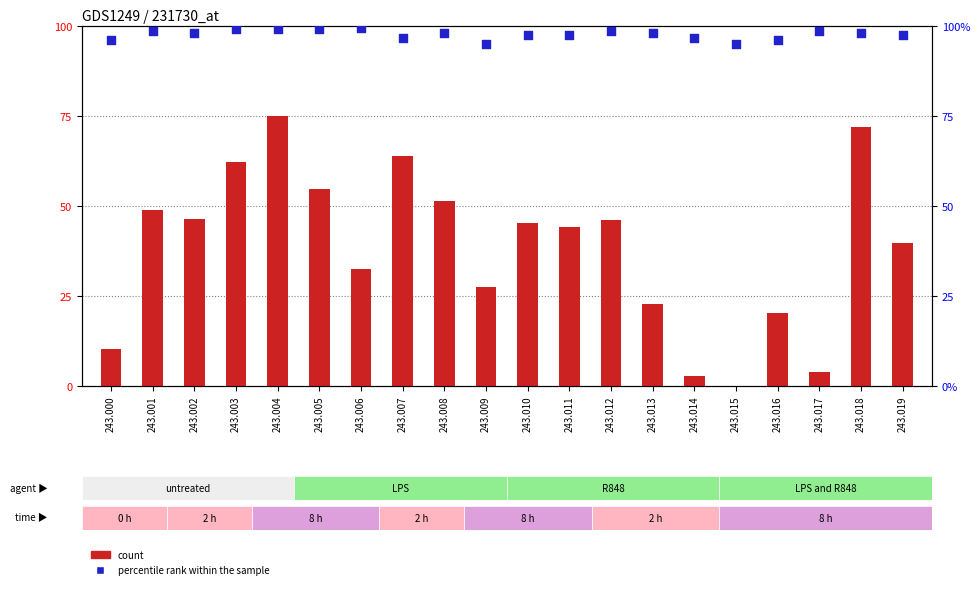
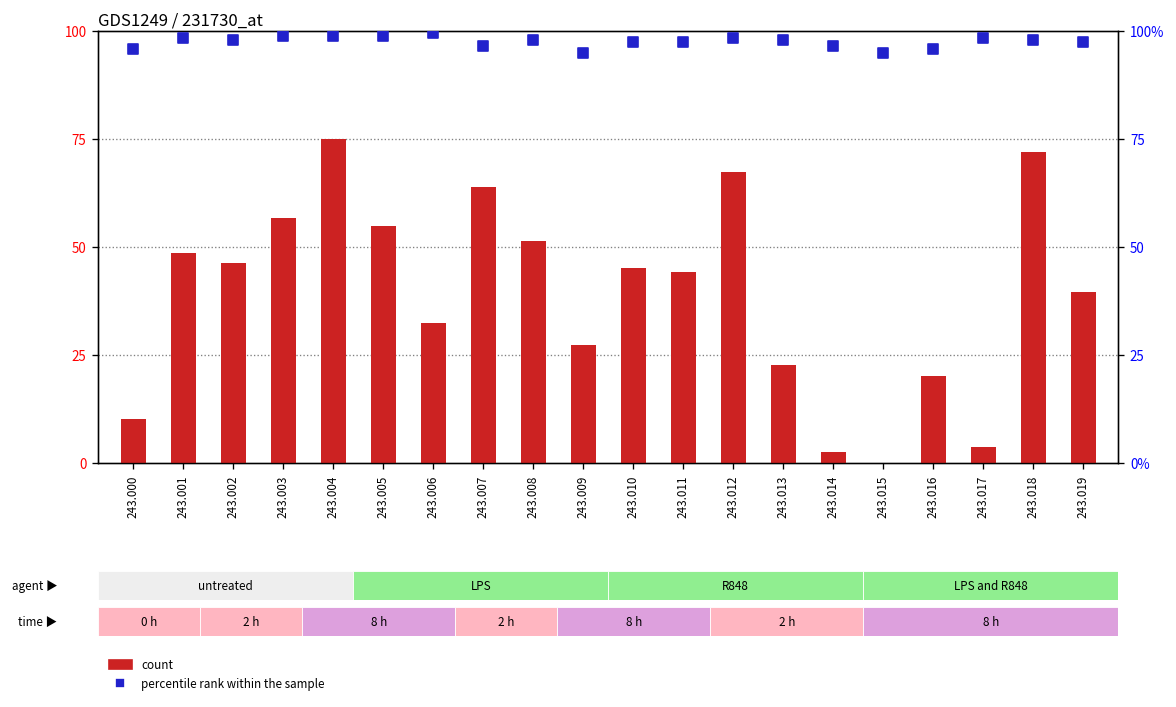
count, 243.003: 62 -> 57
count, 243.012: 46 -> 67
